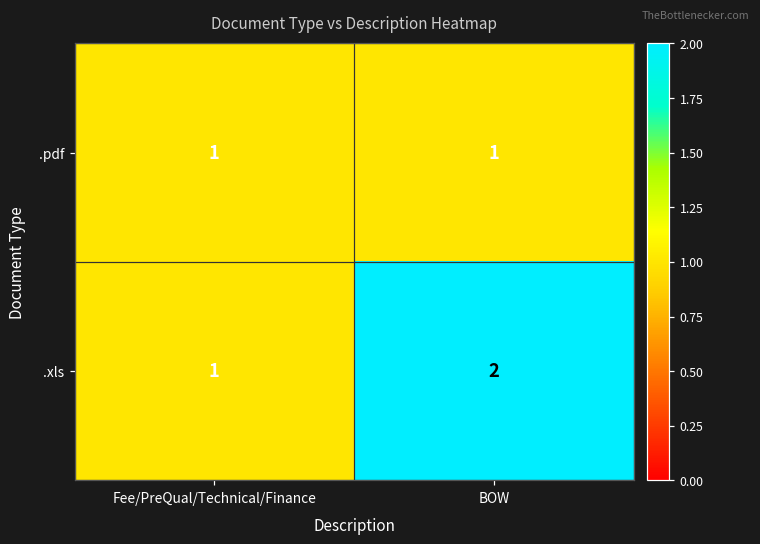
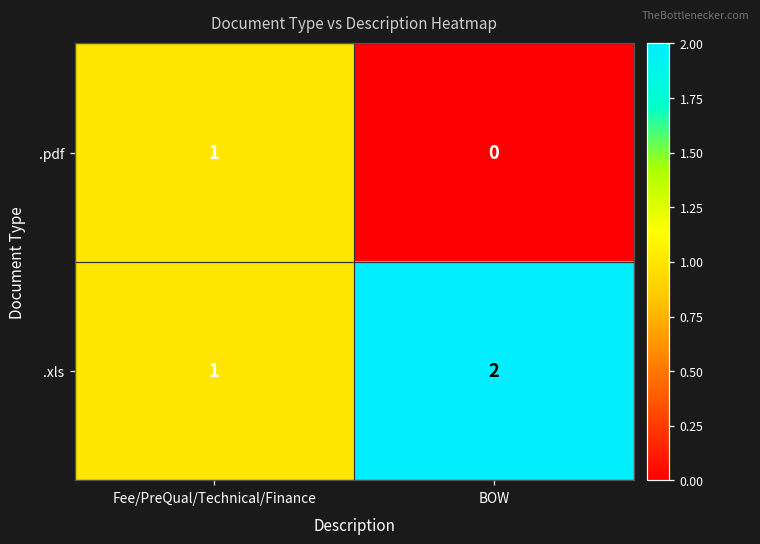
.pdf, BOW: 1 -> 0
